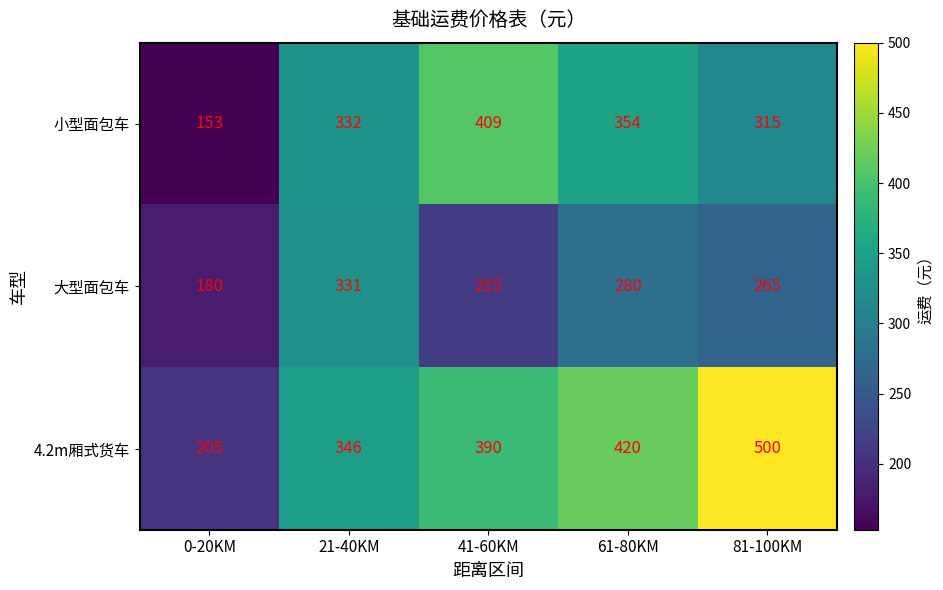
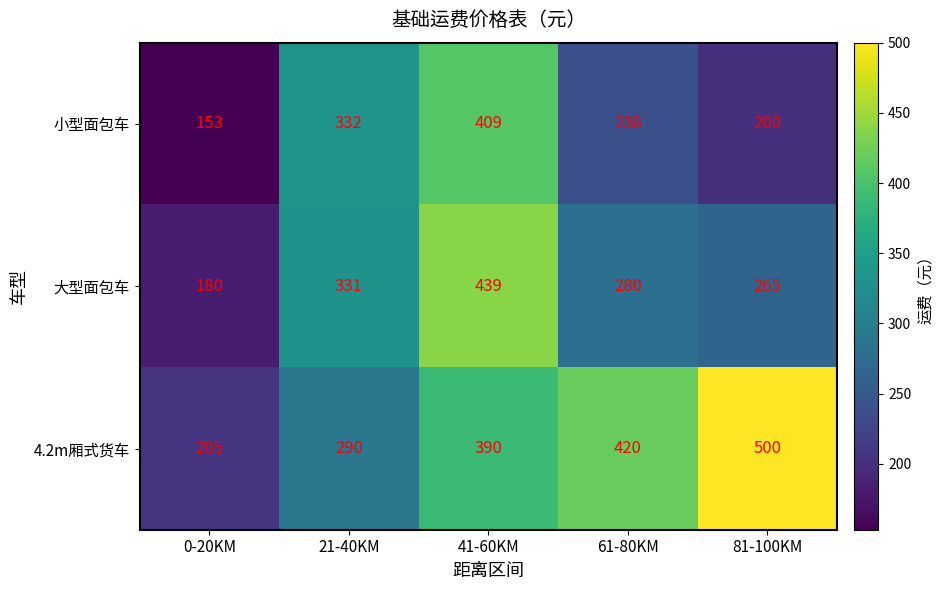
小型面包车, 61-80KM: 354 -> 238
小型面包车, 81-100KM: 315 -> 200
大型面包车, 41-60KM: 215 -> 439
4.2m厢式货车, 21-40KM: 346 -> 290
